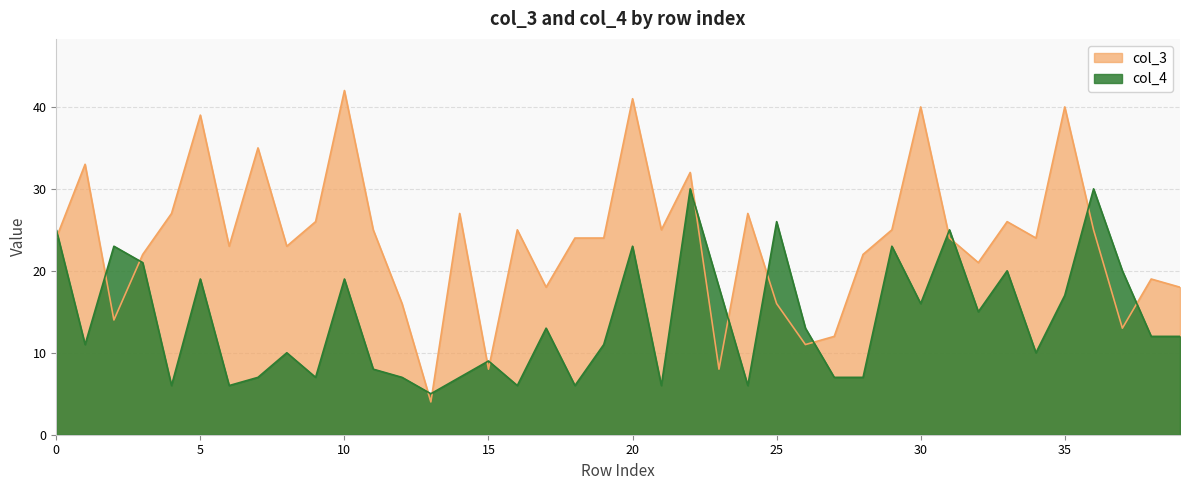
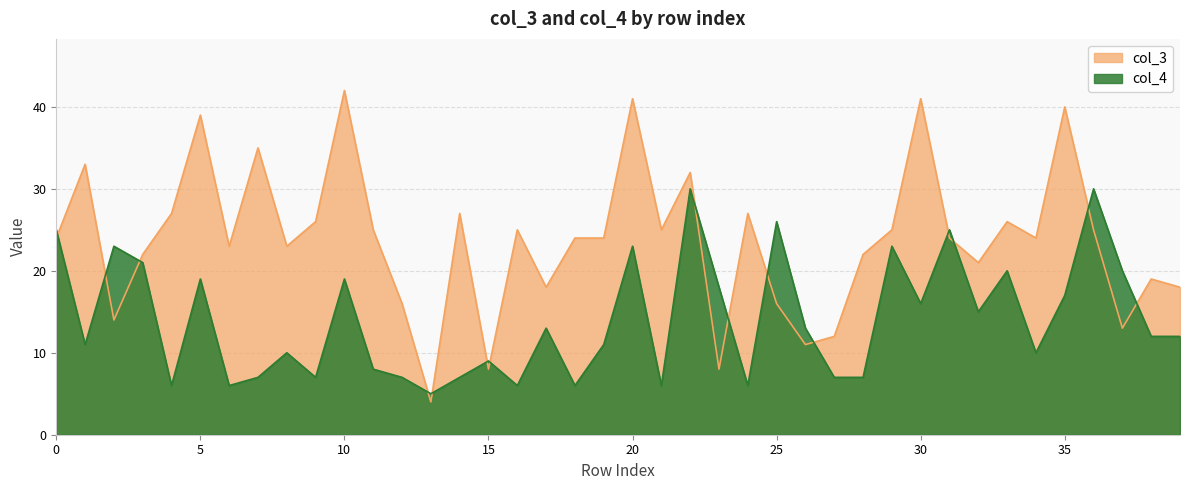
col_3, 30: 40 -> 41
